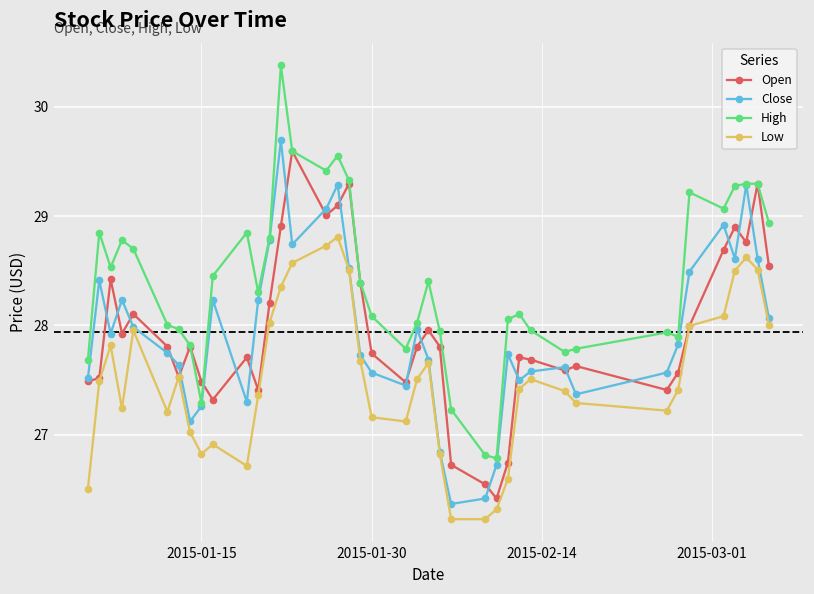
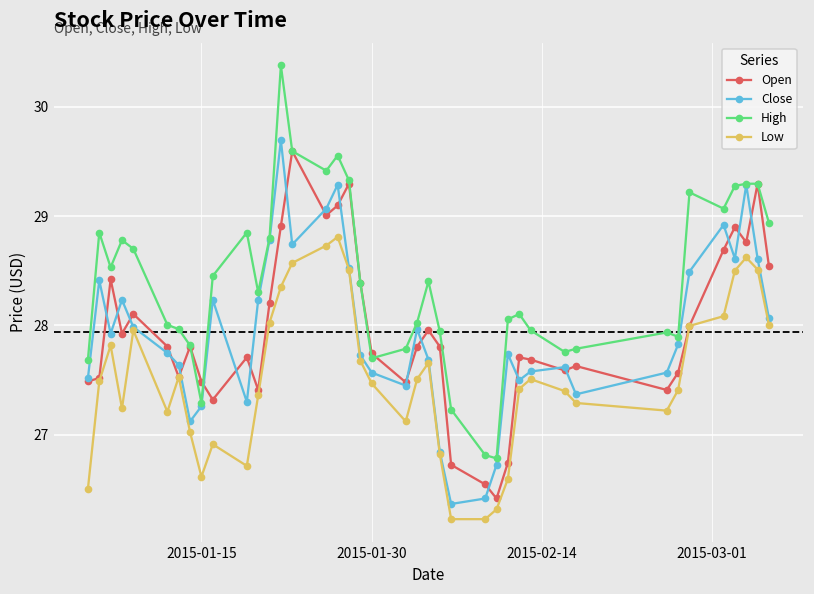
Low, 2015-01-15: 26.8 -> 26.6
High, 2015-01-30: 28.1 -> 27.7
Low, 2015-01-30: 27.2 -> 27.5
